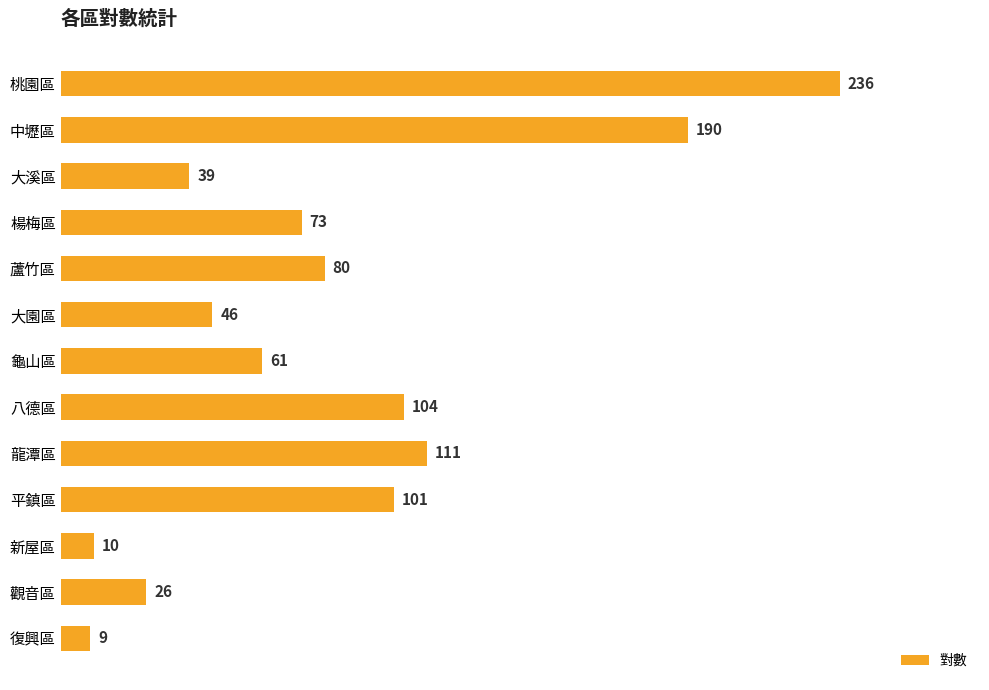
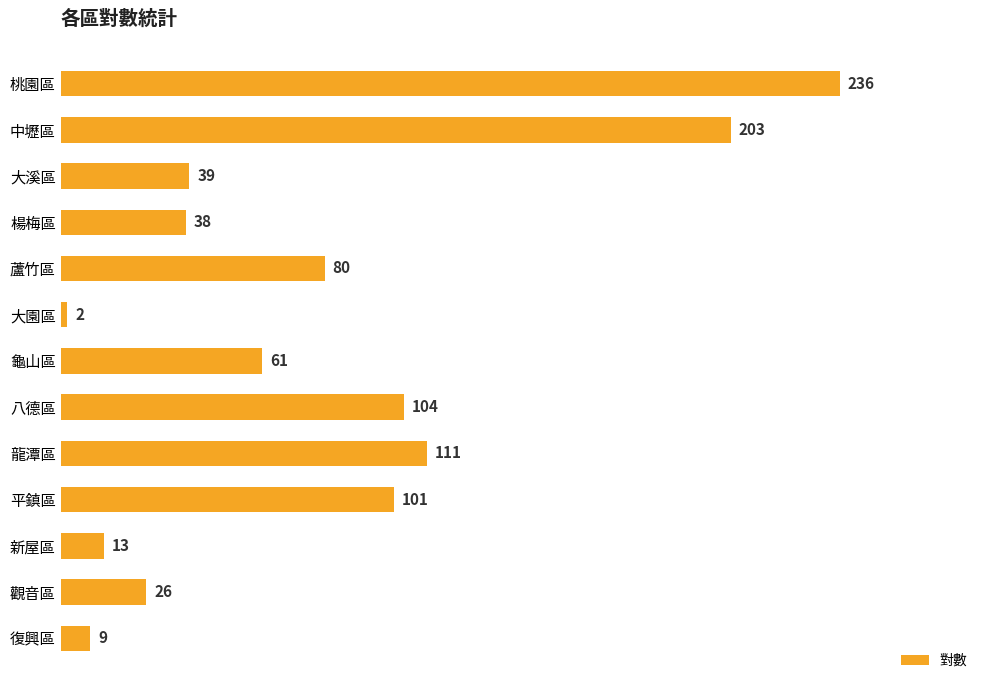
中壢區: 190 -> 203
楊梅區: 73 -> 38
大園區: 46 -> 2
新屋區: 10 -> 13
